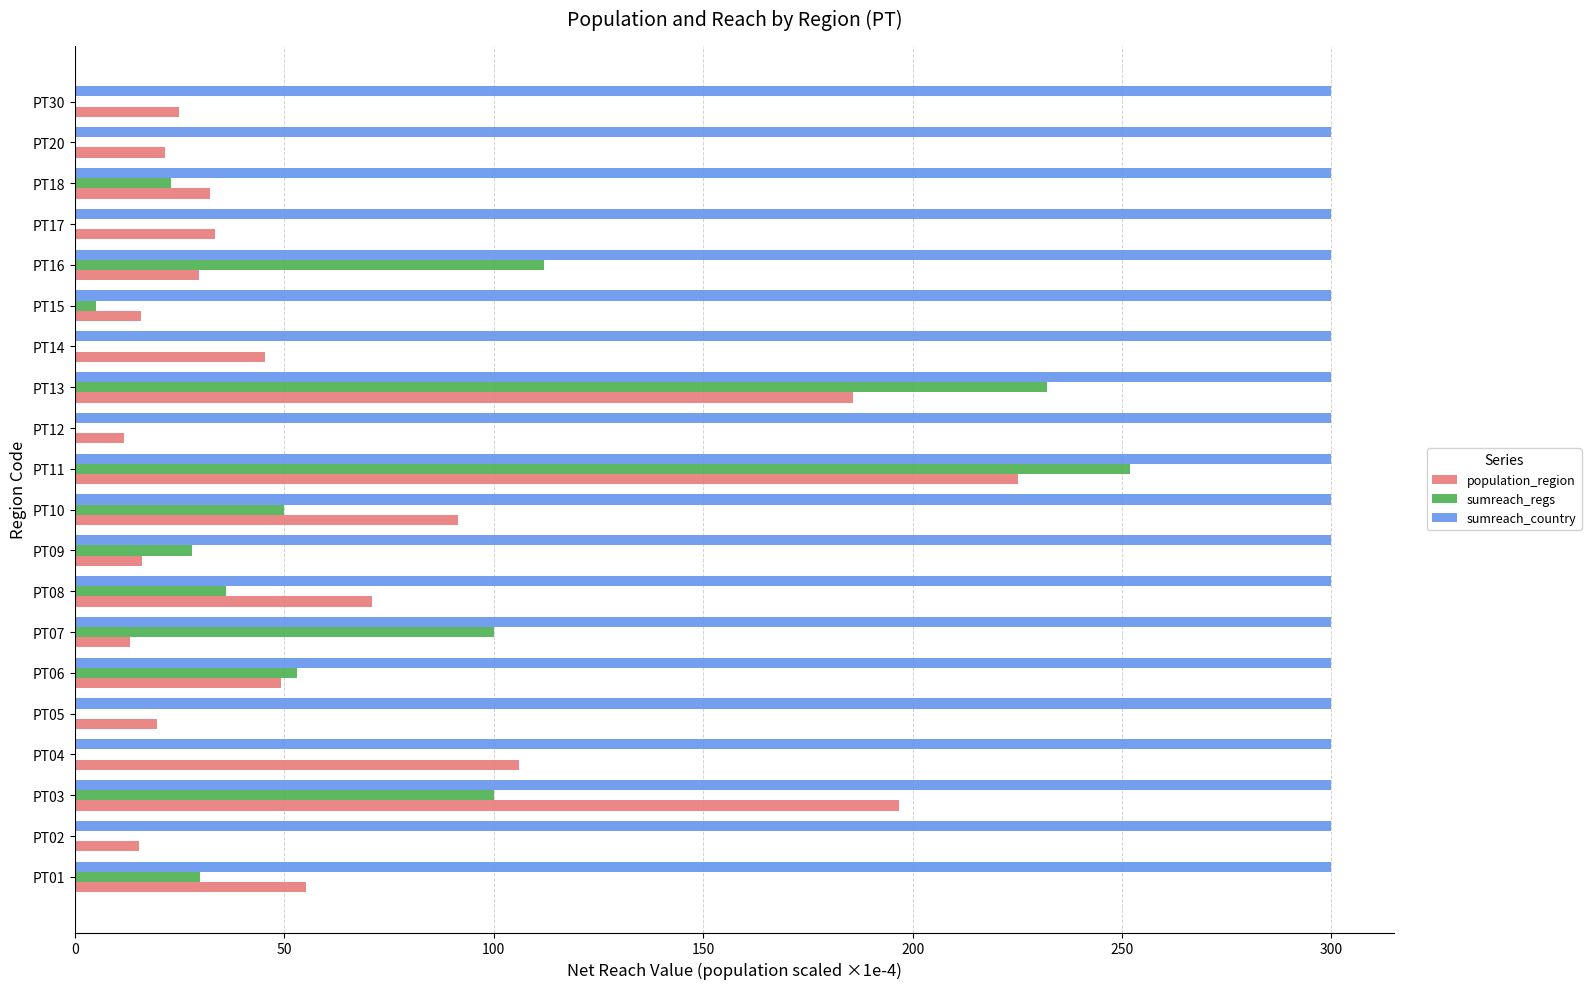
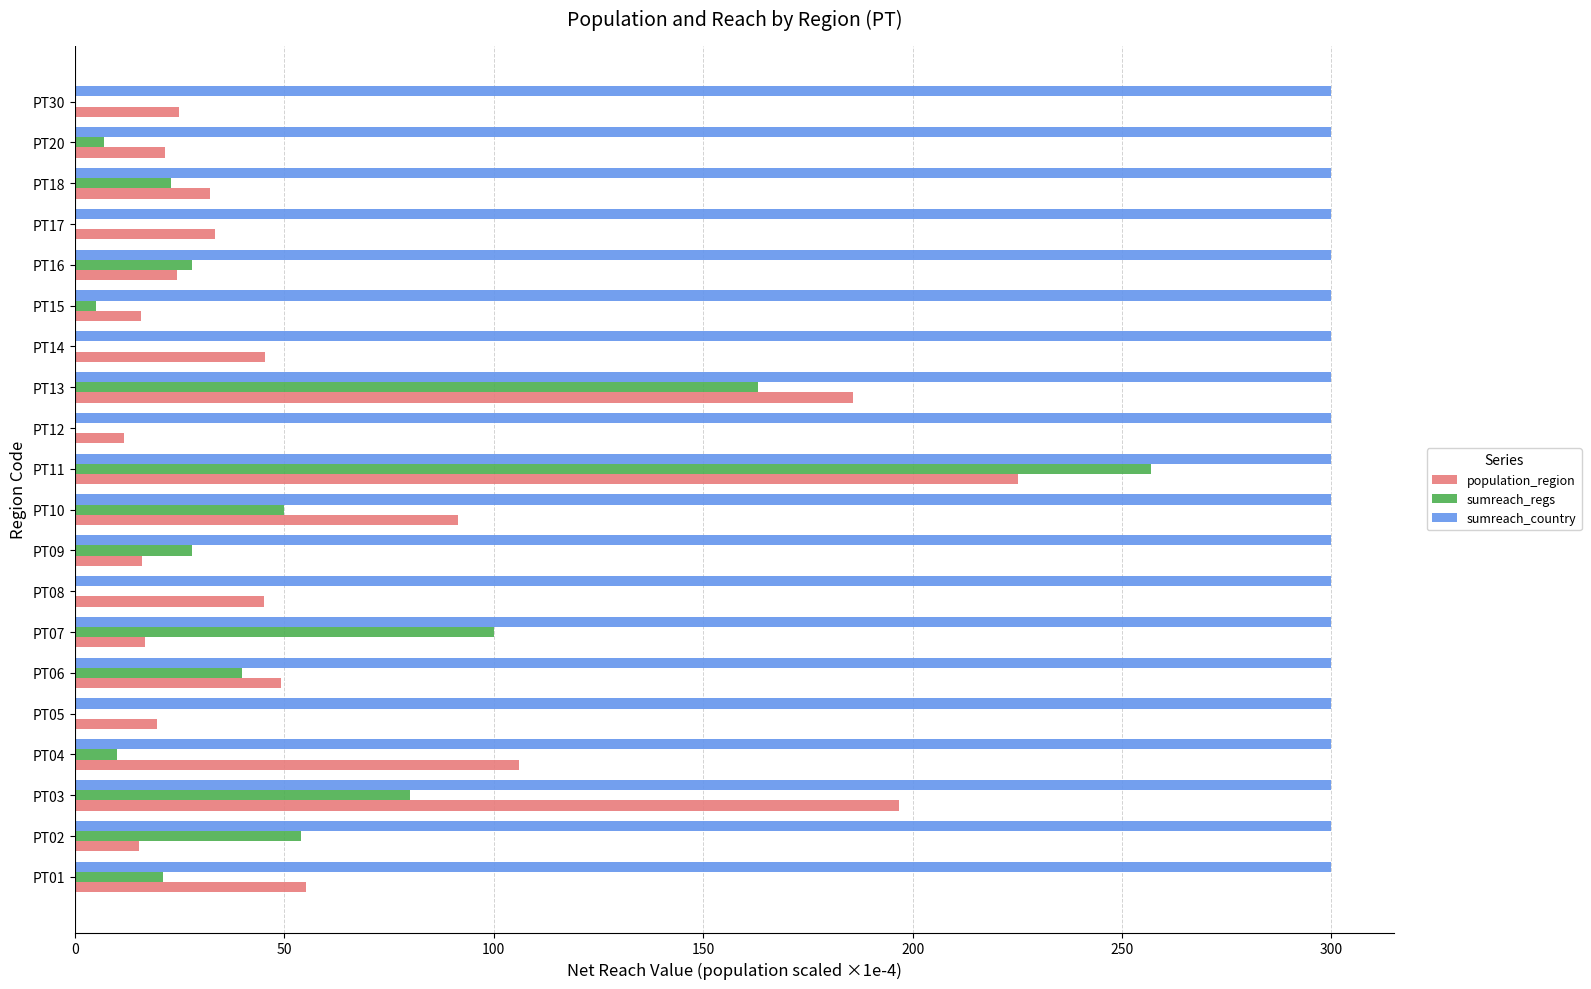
sumreach_regs, PT20: 0 -> 7
sumreach_regs, PT16: 112 -> 28
population_region, PT16: 30 -> 24
sumreach_regs, PT13: 232 -> 163
sumreach_regs, PT11: 252 -> 257
sumreach_regs, PT08: 36 -> 0
population_region, PT08: 71 -> 45
population_region, PT07: 13 -> 17
sumreach_regs, PT06: 53 -> 40
sumreach_regs, PT04: 0 -> 10
sumreach_regs, PT03: 100 -> 80
sumreach_regs, PT02: 0 -> 54
sumreach_regs, PT01: 30 -> 21
